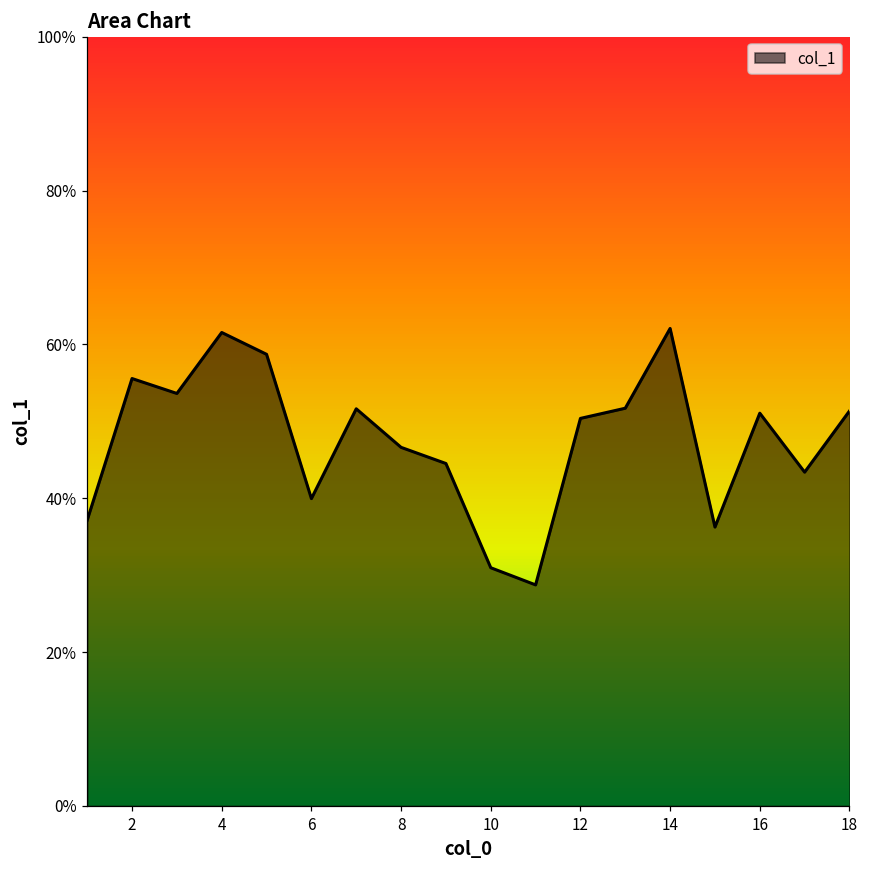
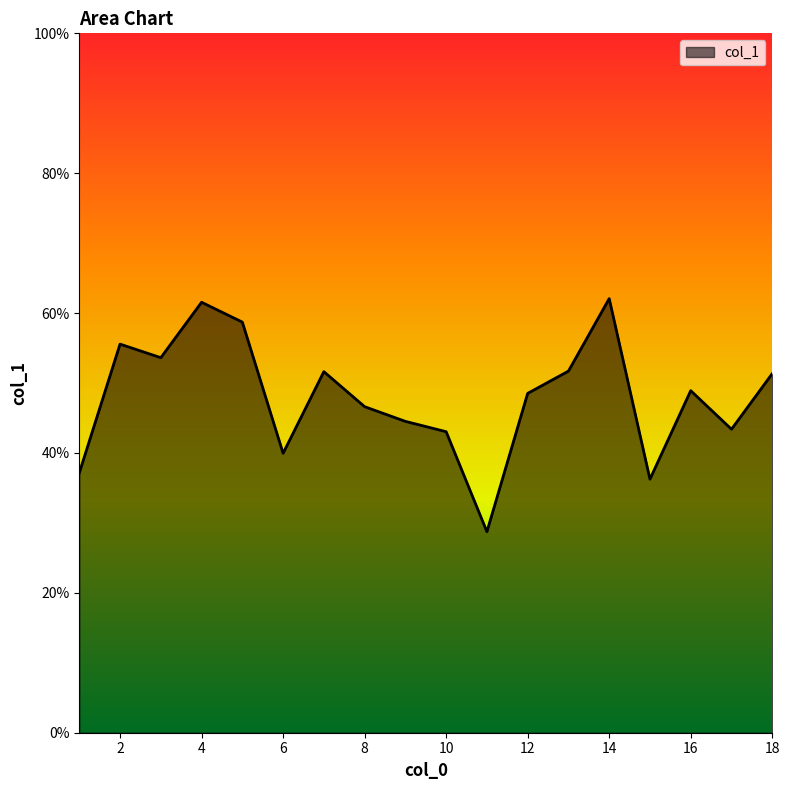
10: 31% -> 43%
12: 50% -> 49%
16: 51% -> 49%
